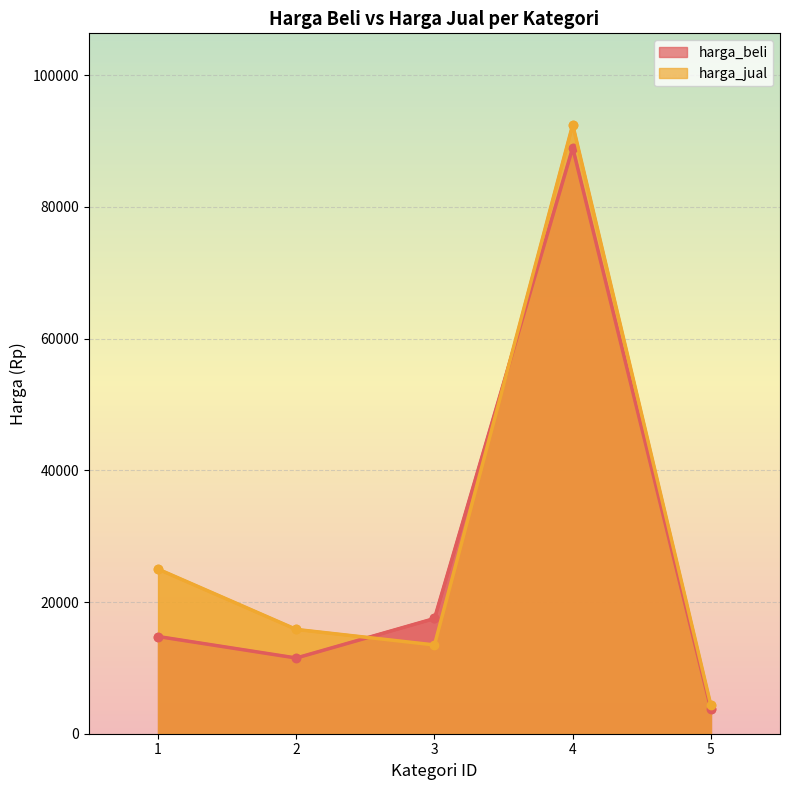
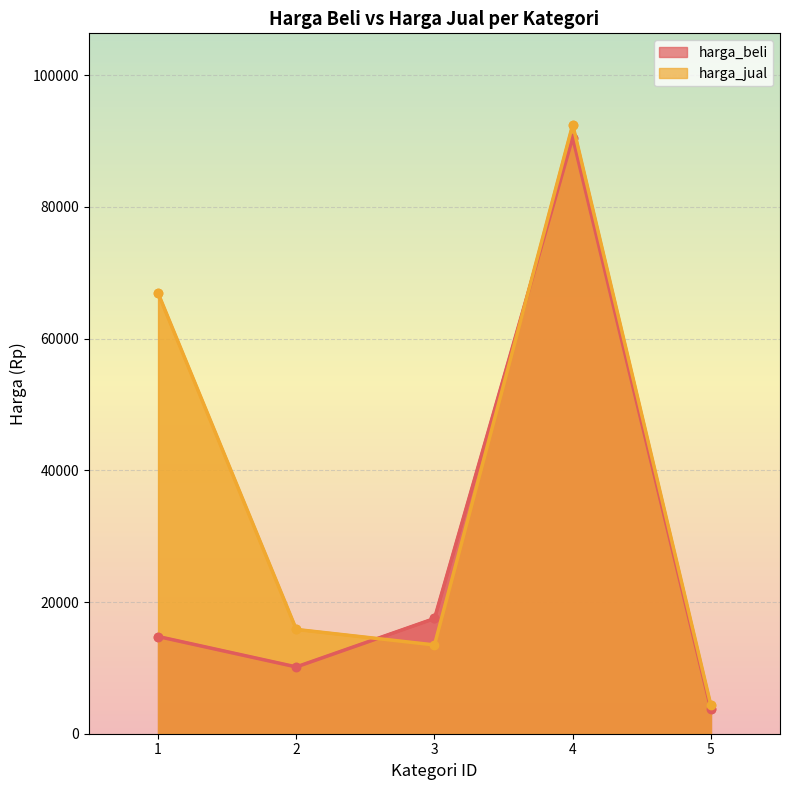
harga_jual, 1: 25000 -> 67000
harga_beli, 2: 12000 -> 10000
harga_beli, 4: 89000 -> 91000
